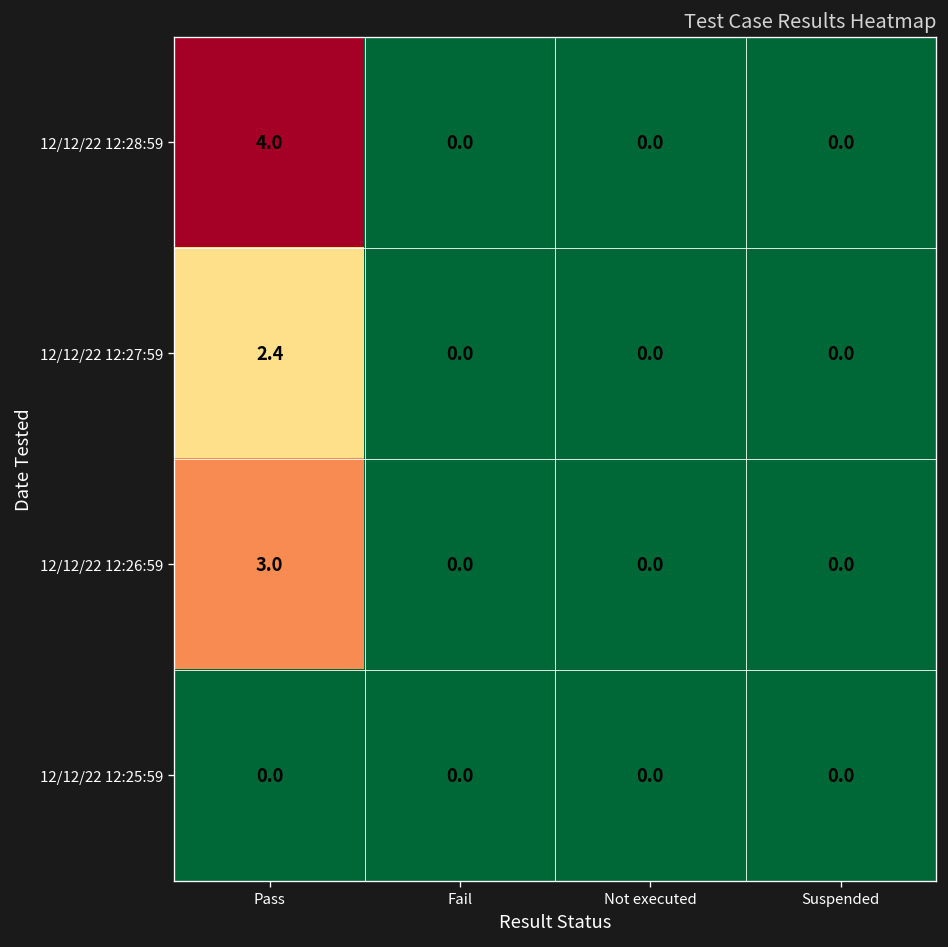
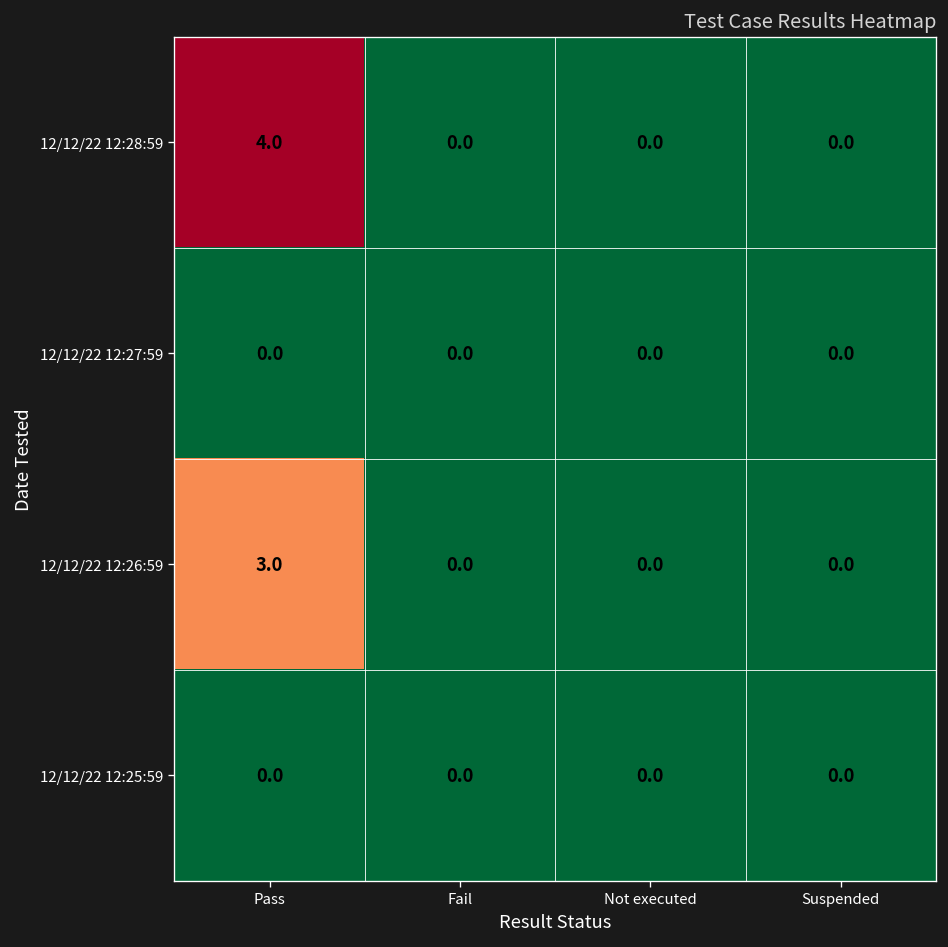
12/12/22 12:27:59, Pass: 2.4 -> 0.0
